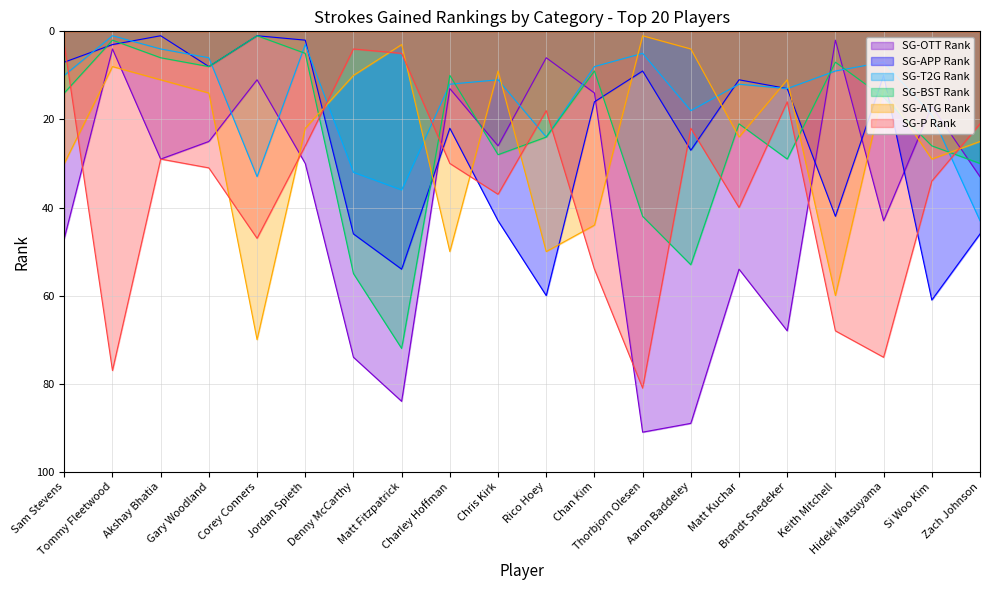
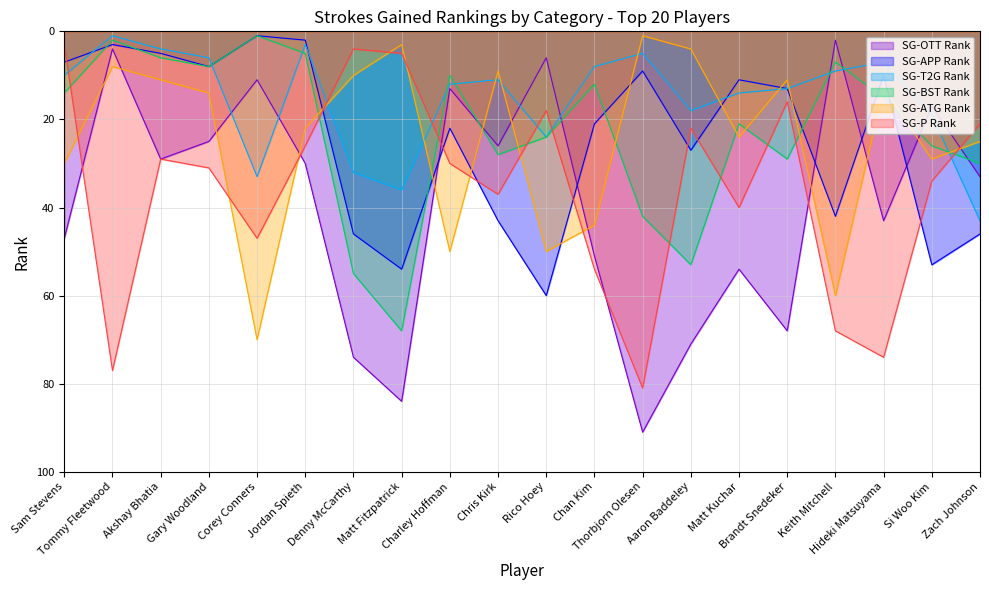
SG-APP Rank, Akshay Bhatia: 1 -> 5
SG-BST Rank, Matt Fitzpatrick: 72 -> 68
SG-OTT Rank, Chan Kim: 14 -> 51
SG-APP Rank, Chan Kim: 16 -> 21
SG-BST Rank, Chan Kim: 9 -> 12
SG-OTT Rank, Aaron Baddeley: 89 -> 71
SG-T2G Rank, Matt Kuchar: 12 -> 14
SG-APP Rank, Si Woo Kim: 61 -> 53
